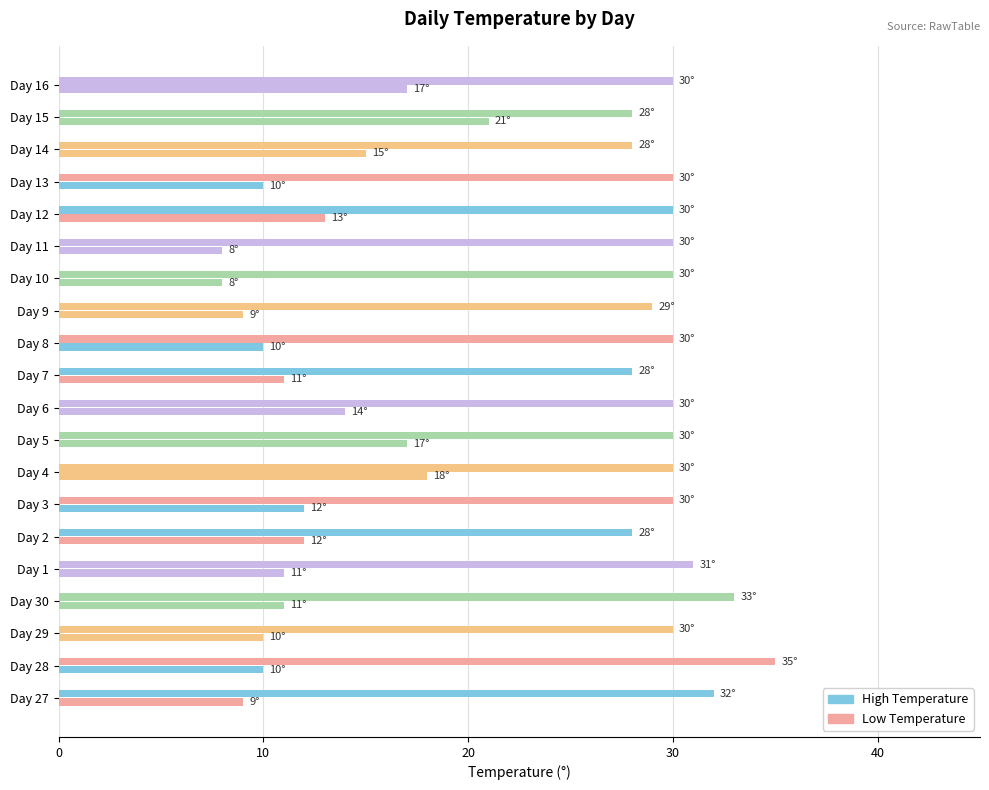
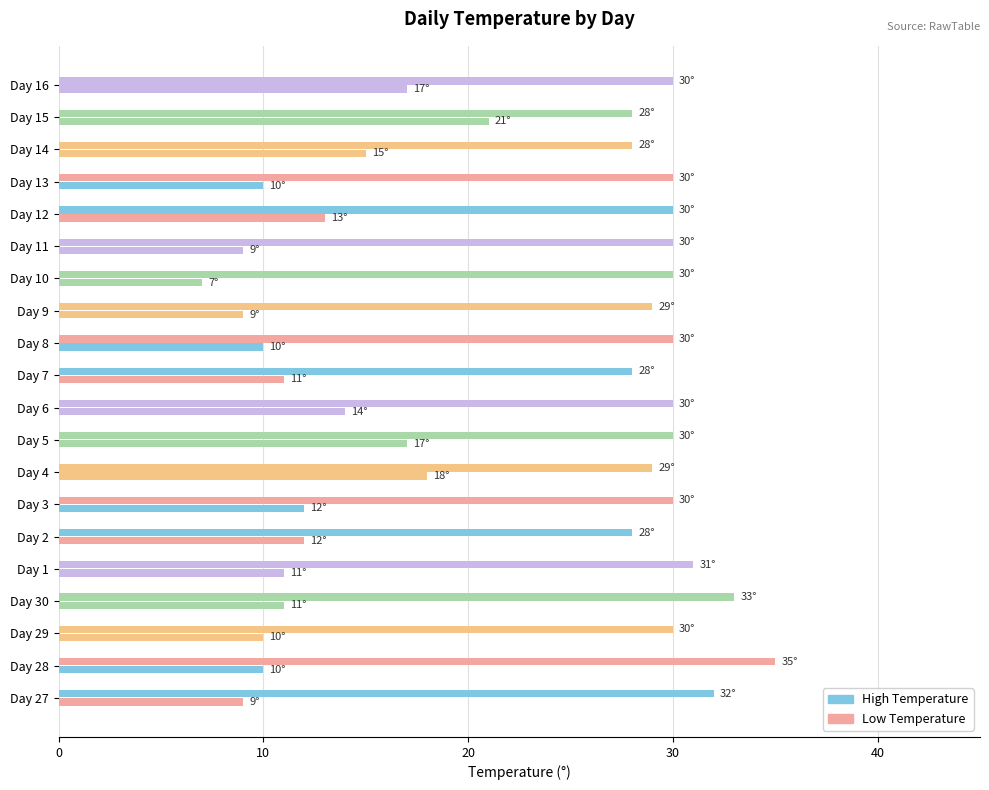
Low Temperature, Day 11: 8° -> 9°
Low Temperature, Day 10: 8° -> 7°
High Temperature, Day 4: 30° -> 29°
